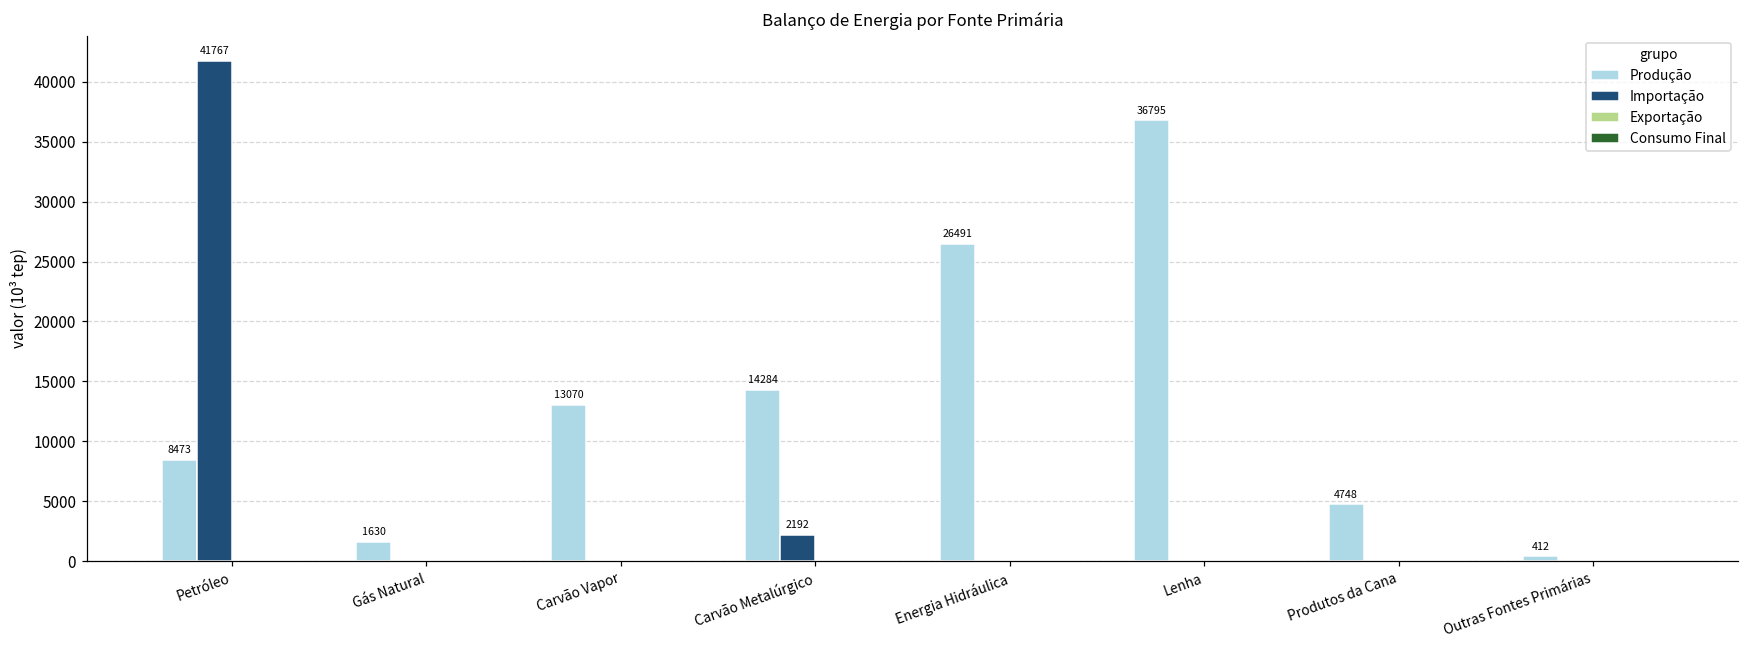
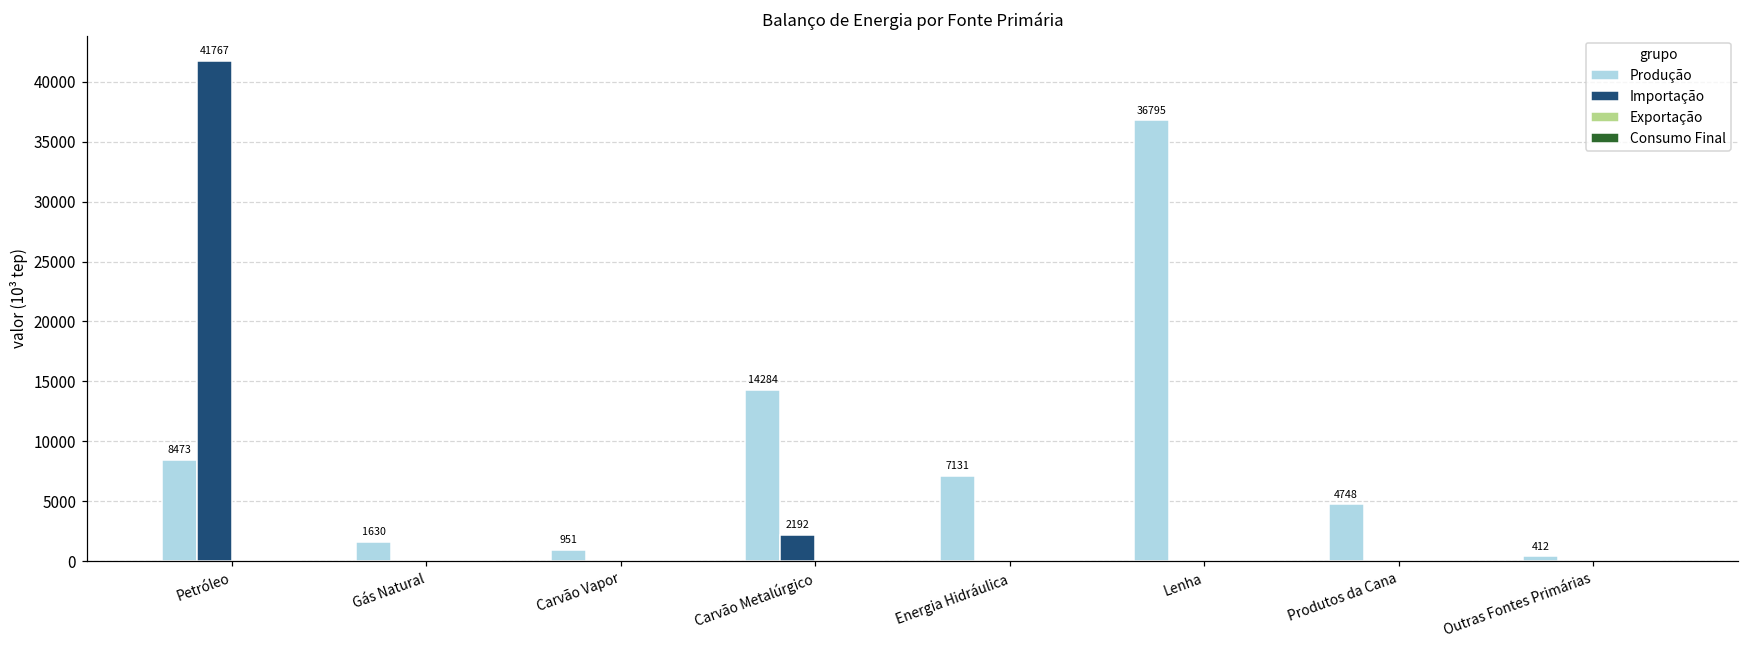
Produção, Carvão Vapor: 13070 -> 951
Produção, Energia Hidráulica: 26491 -> 7131
